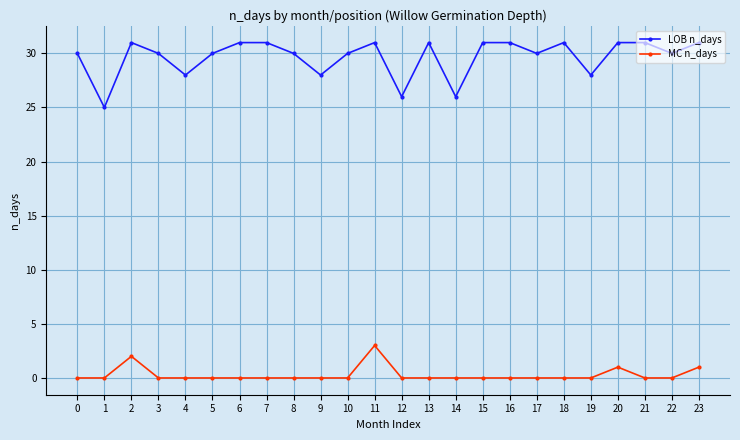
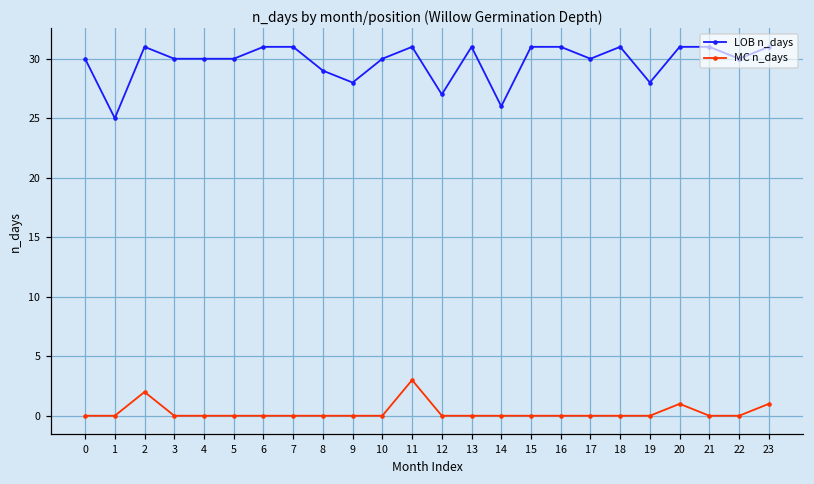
LOB n_days, 4: 28 -> 30
LOB n_days, 8: 30 -> 29
LOB n_days, 12: 26 -> 27
